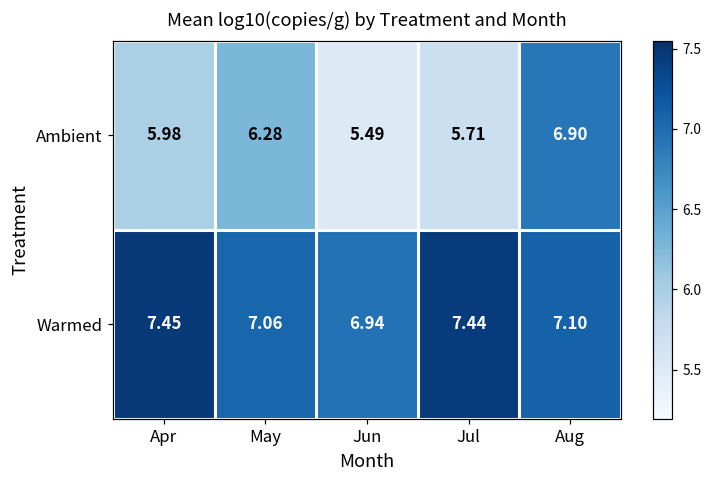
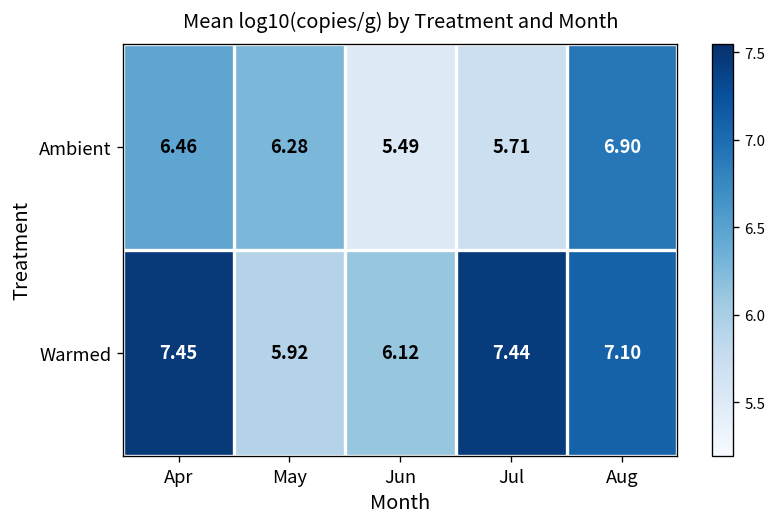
Ambient, Apr: 5.98 -> 6.46
Warmed, May: 7.06 -> 5.92
Warmed, Jun: 6.94 -> 6.12
